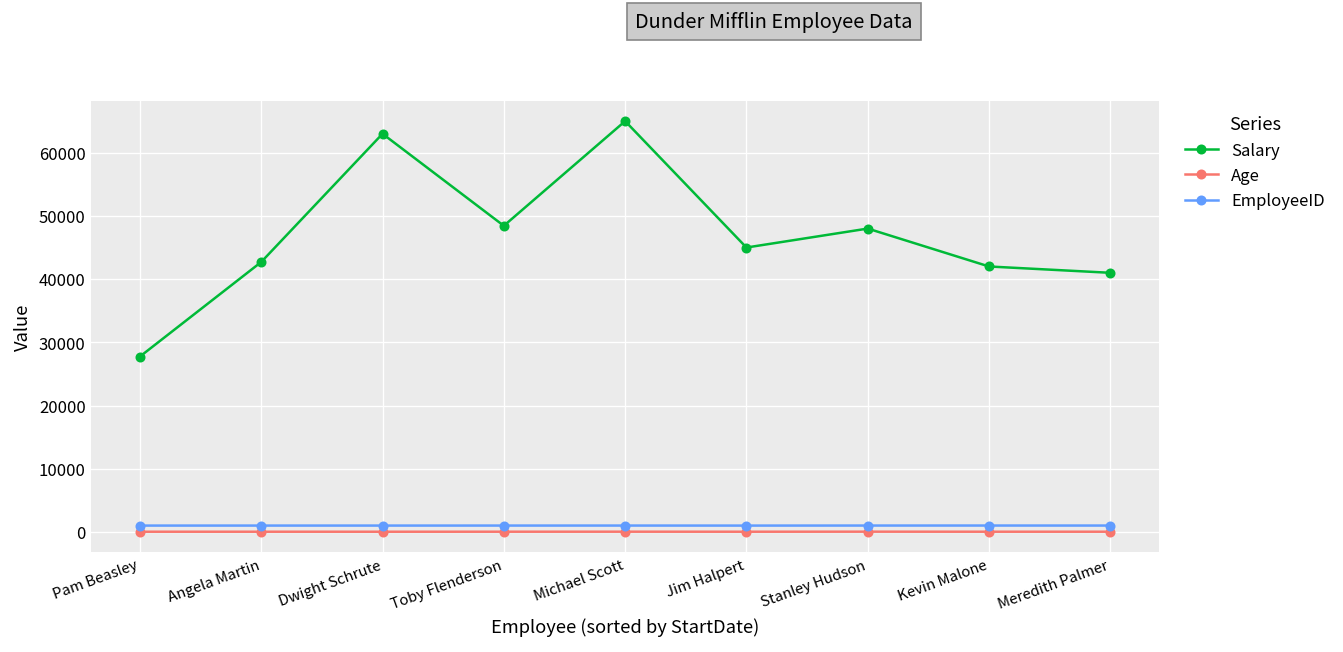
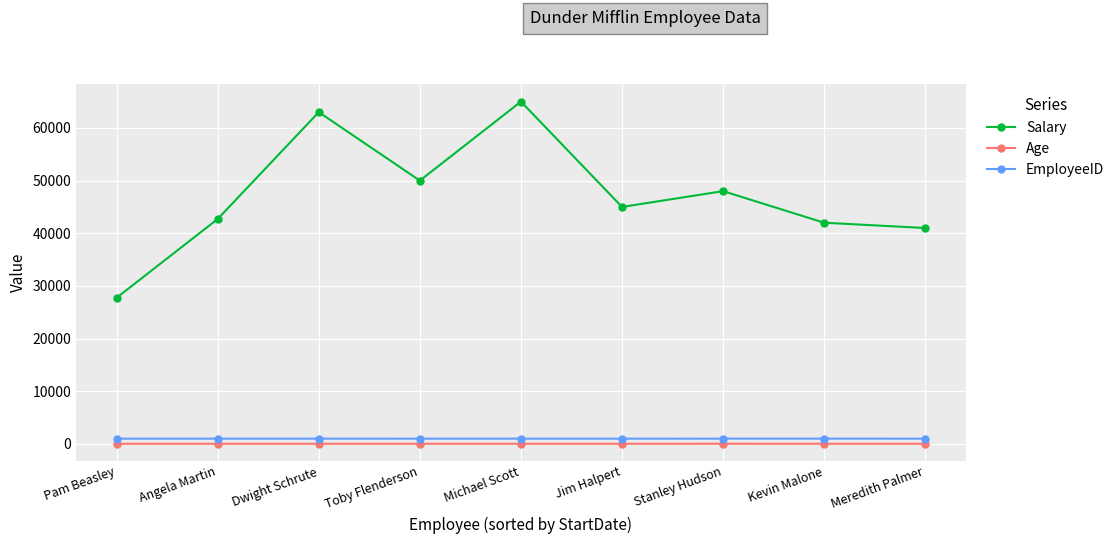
Salary, Toby Flenderson: 48000 -> 50000
